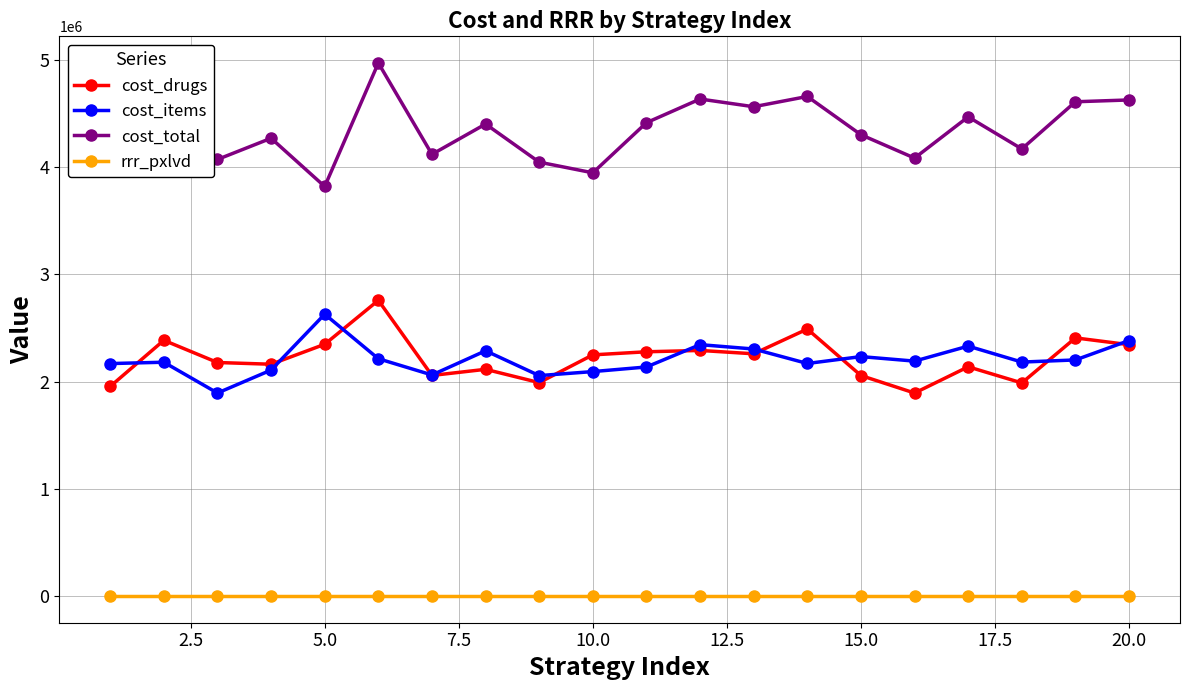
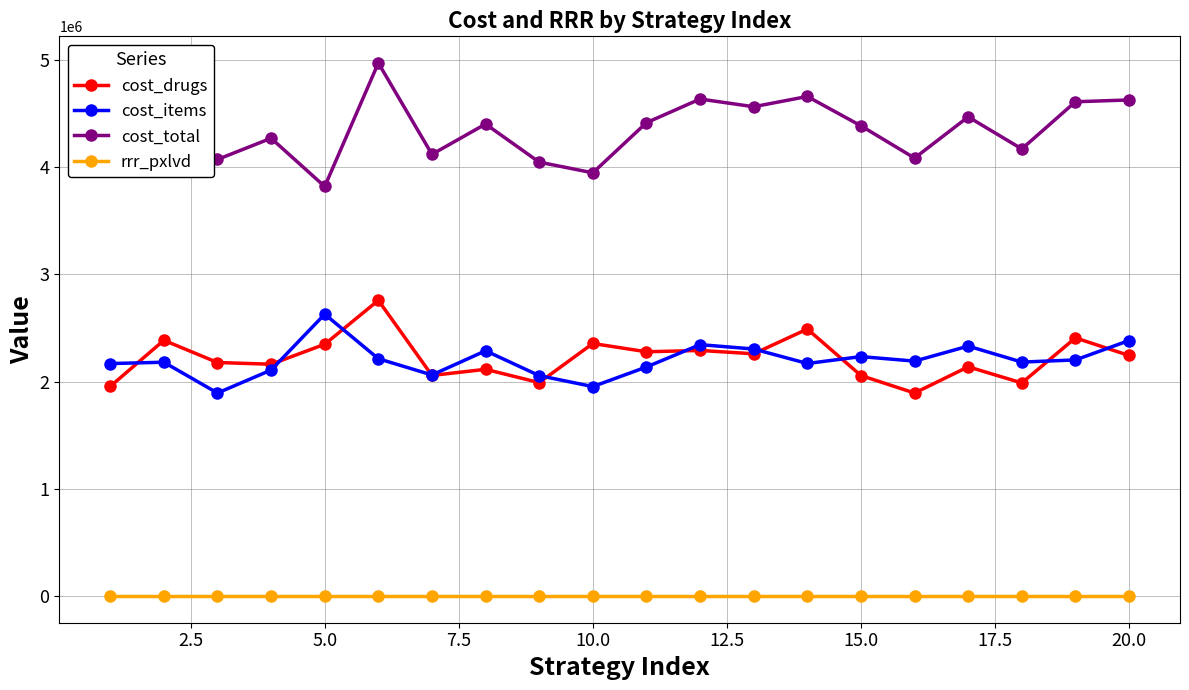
cost_drugs, 10.0: 2250000 -> 2360000
cost_items, 10.0: 2090000 -> 1950000
cost_total, 15.0: 4300000 -> 4390000
cost_drugs, 20.0: 2340000 -> 2240000
